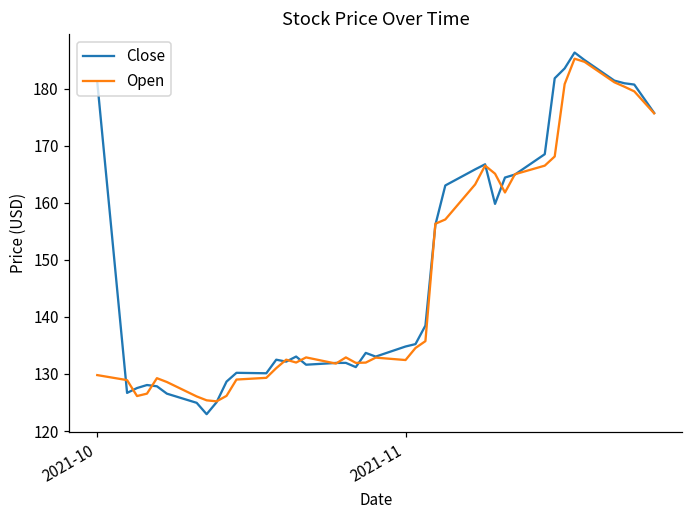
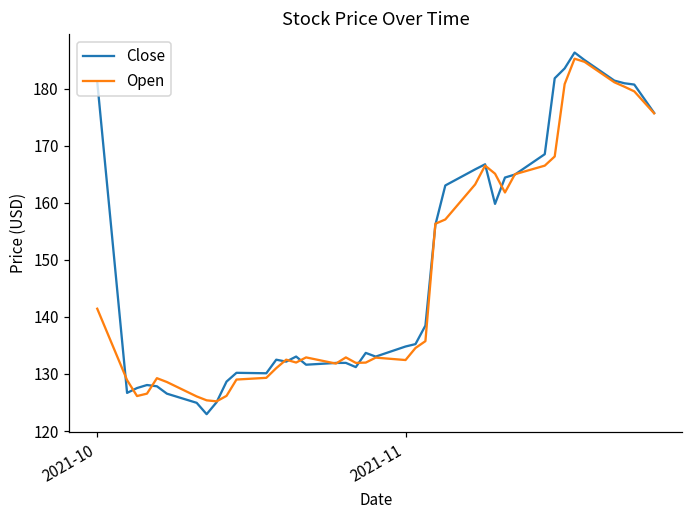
Open, 2021-10: 130 -> 141
